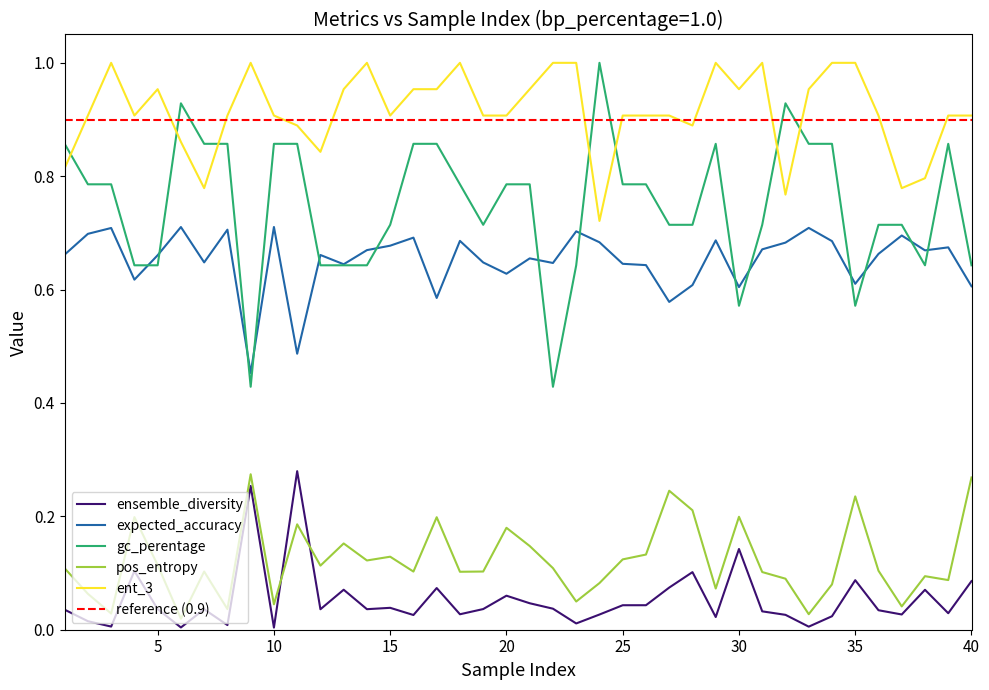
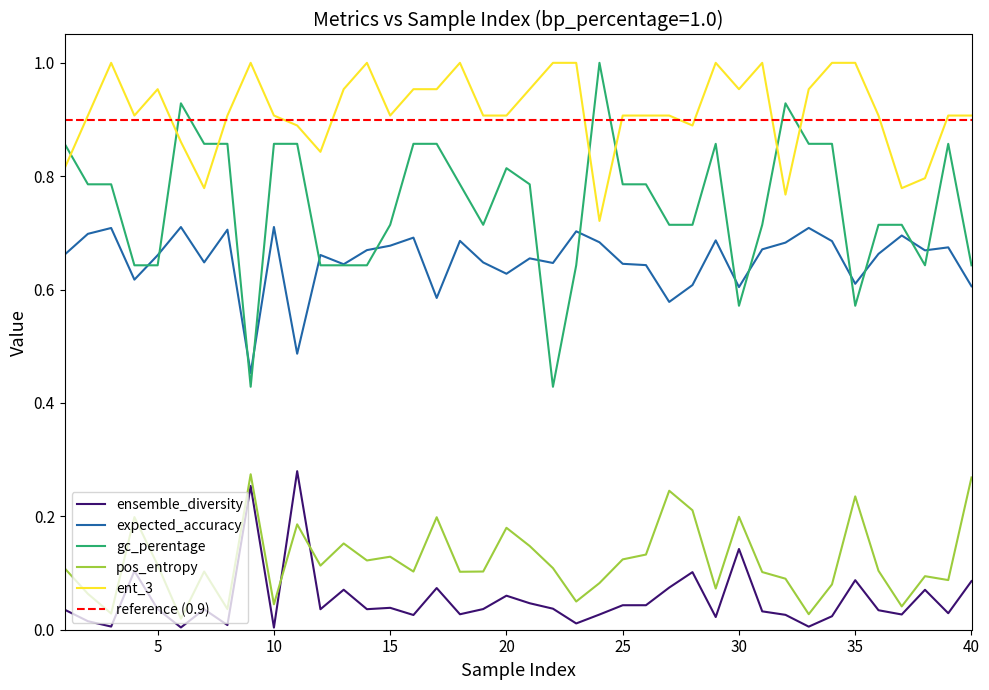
gc_perentage, 20: 0.79 -> 0.81
